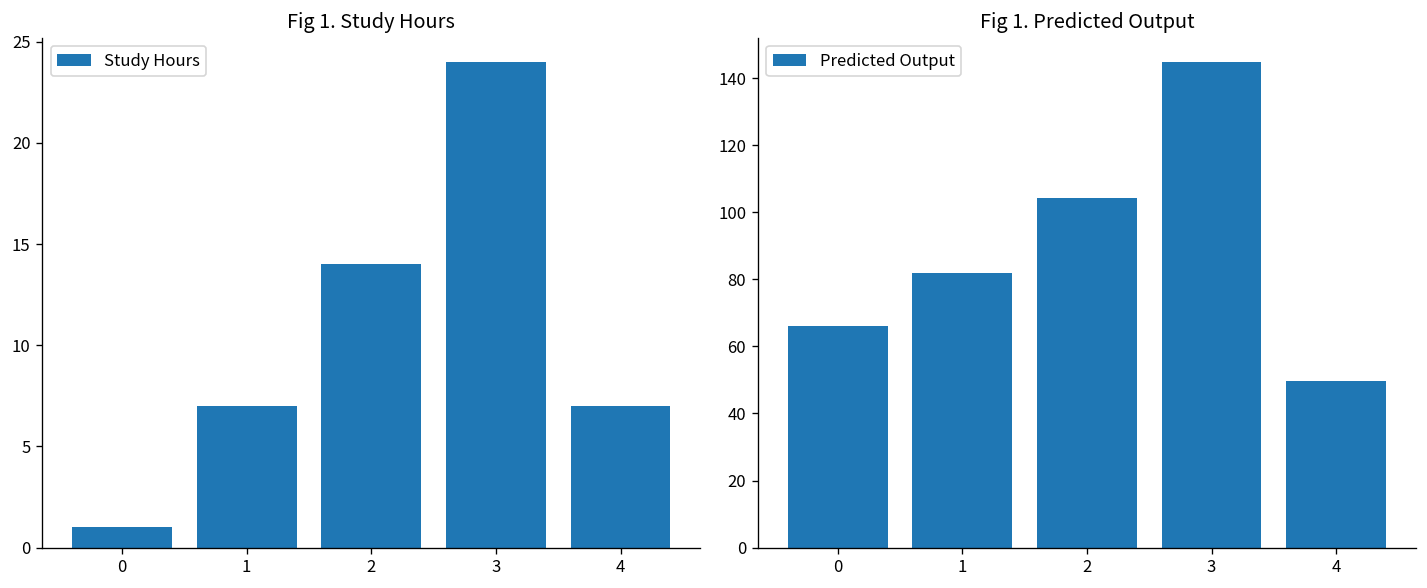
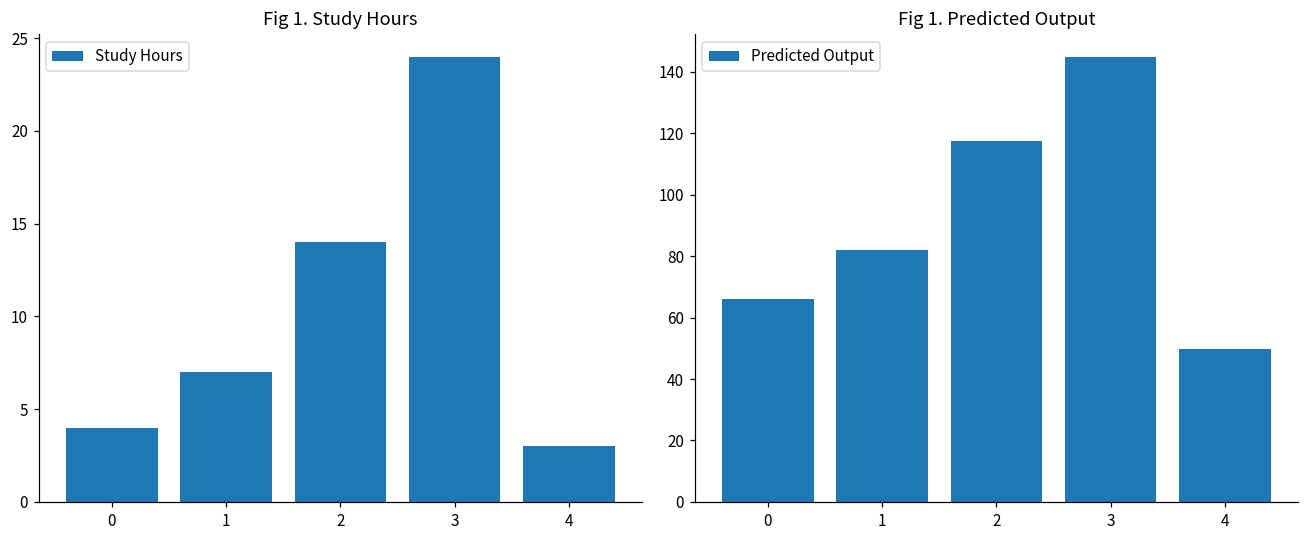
Fig 1. Study Hours, 0: 1 -> 4
Fig 1. Study Hours, 4: 7 -> 3
Fig 1. Predicted Output, 2: 104 -> 117
